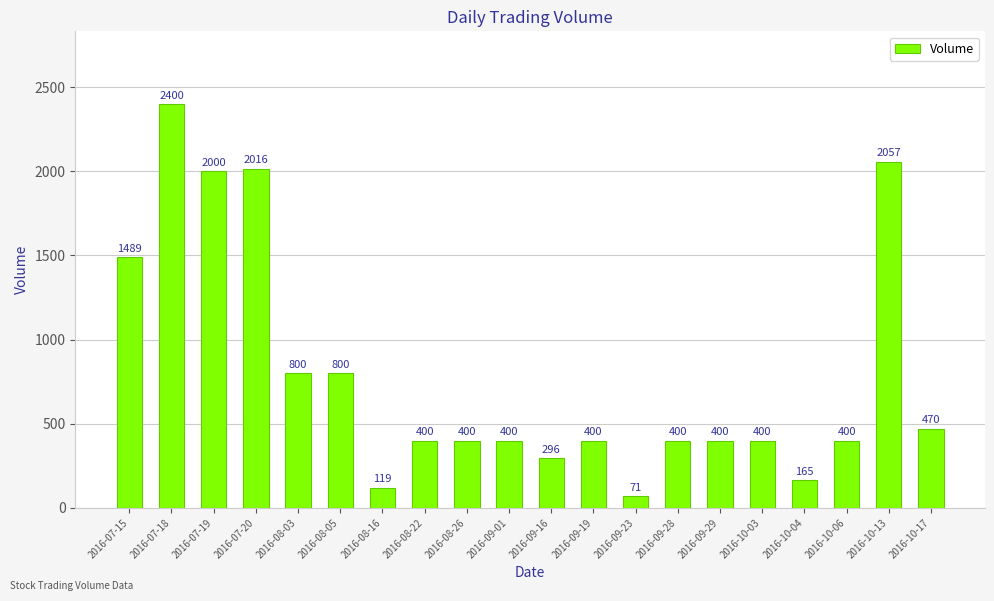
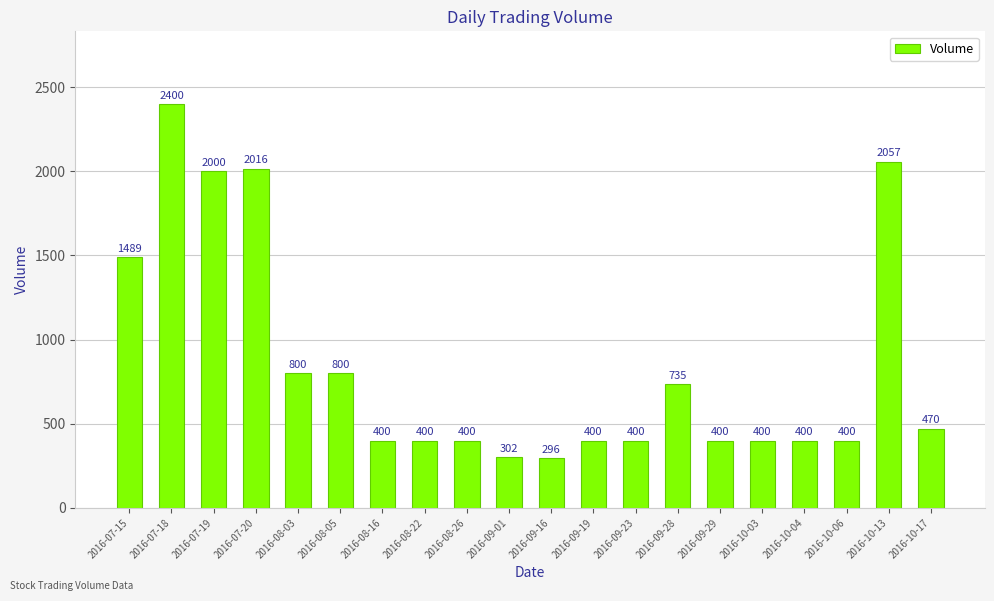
2016-08-16: 119 -> 400
2016-09-01: 400 -> 302
2016-09-23: 71 -> 400
2016-09-28: 400 -> 735
2016-10-04: 165 -> 400
